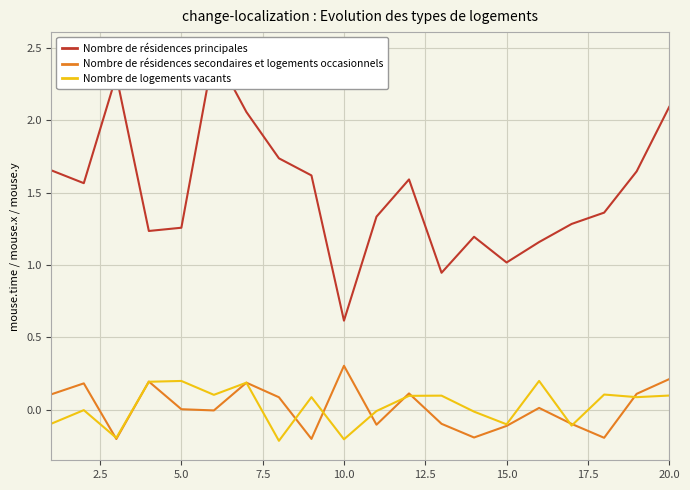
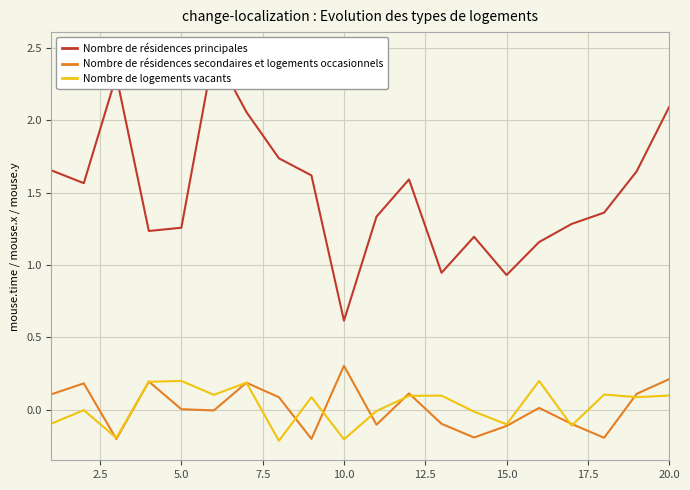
Nombre de résidences principales, 15.0: 1.02 -> 0.93
